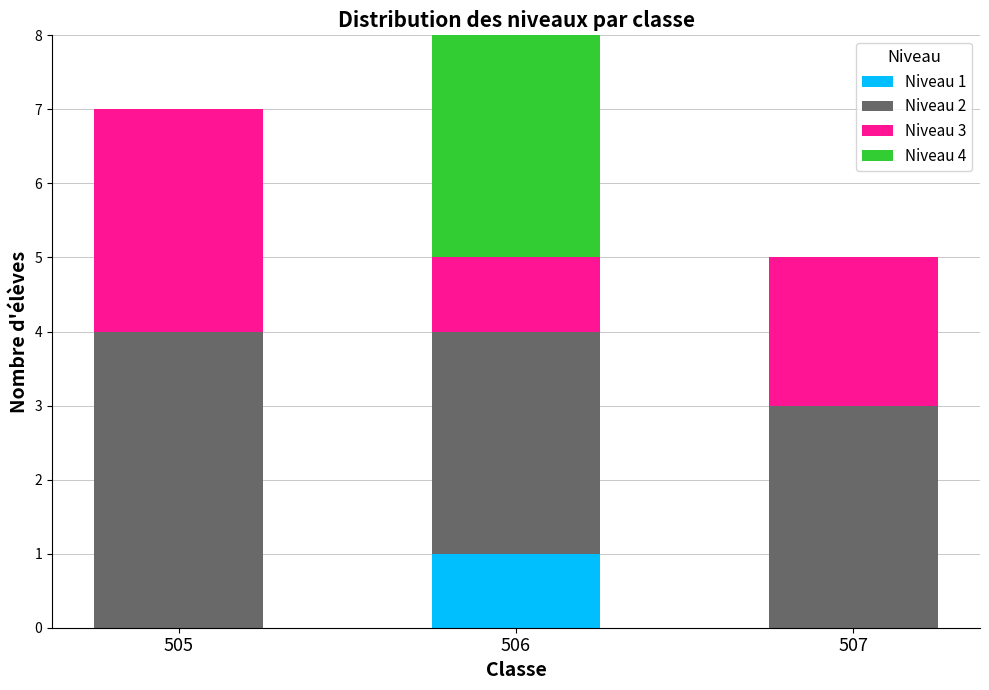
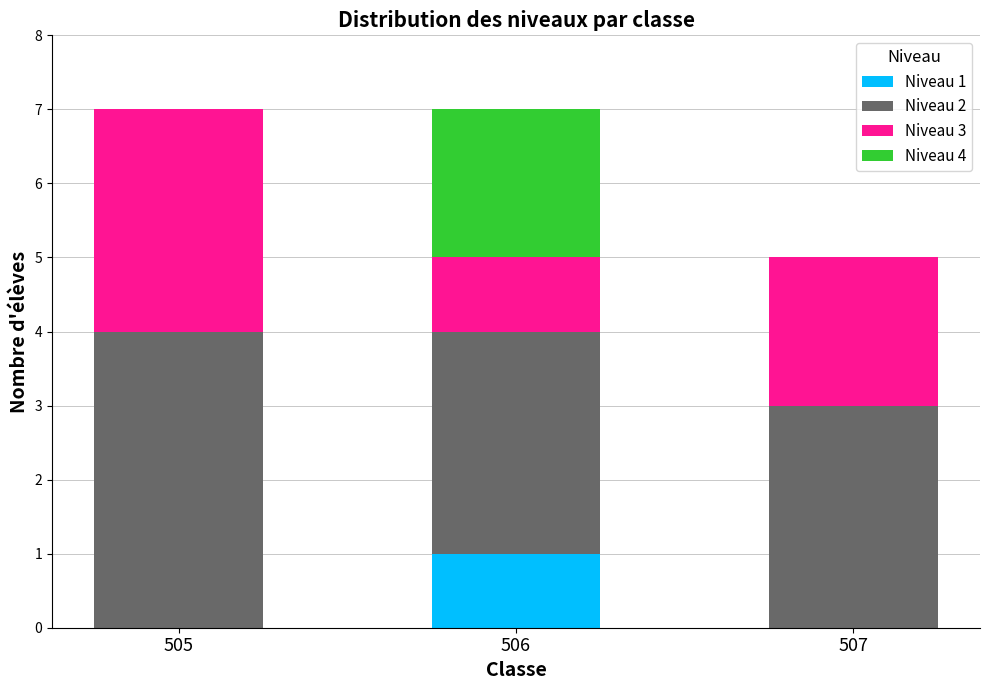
Niveau 4, 506: 3 -> 2
